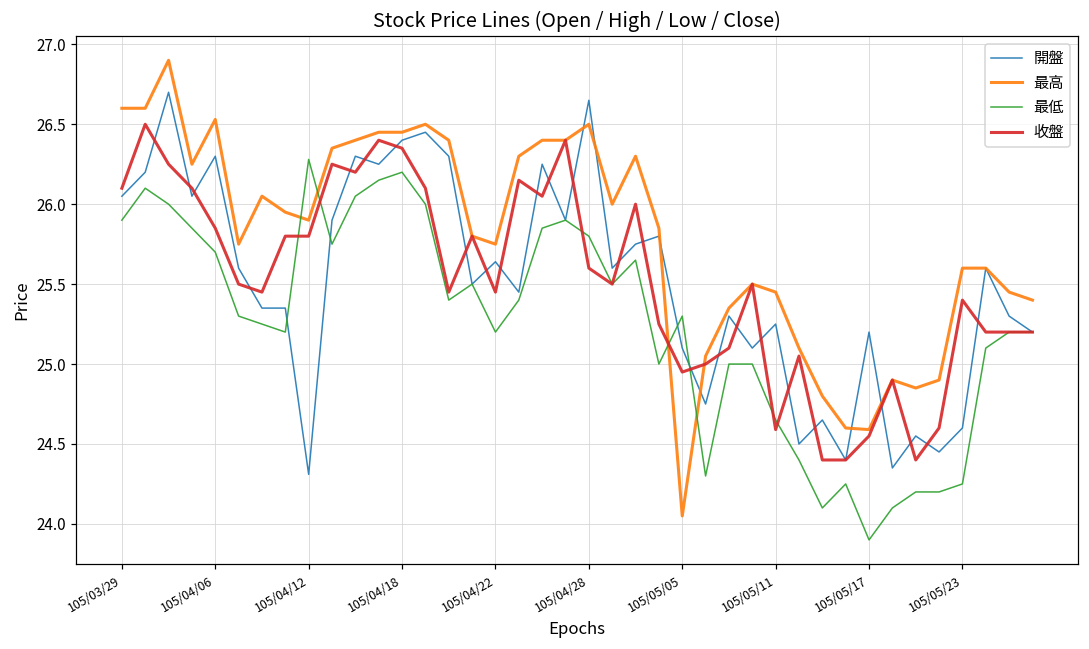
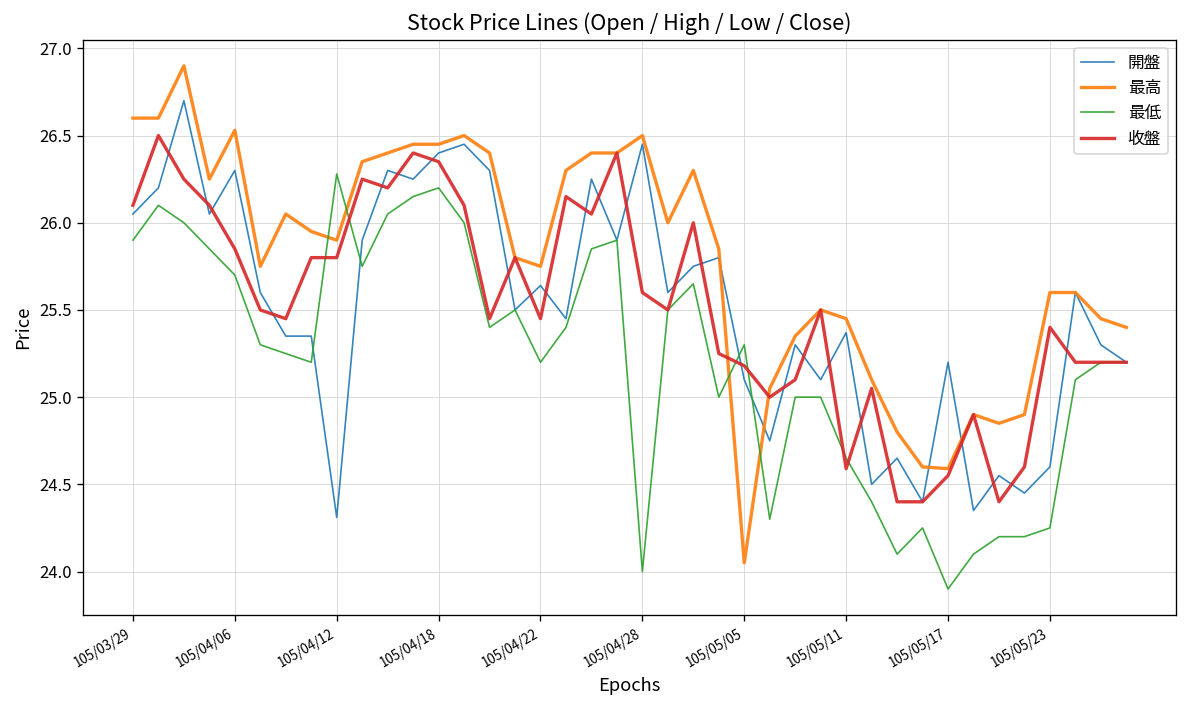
開盤, 105/04/28: 26.65 -> 26.45
最低, 105/04/28: 25.8 -> 24.0
收盤, 105/05/05: 24.95 -> 25.18
開盤, 105/05/11: 25.25 -> 25.37
